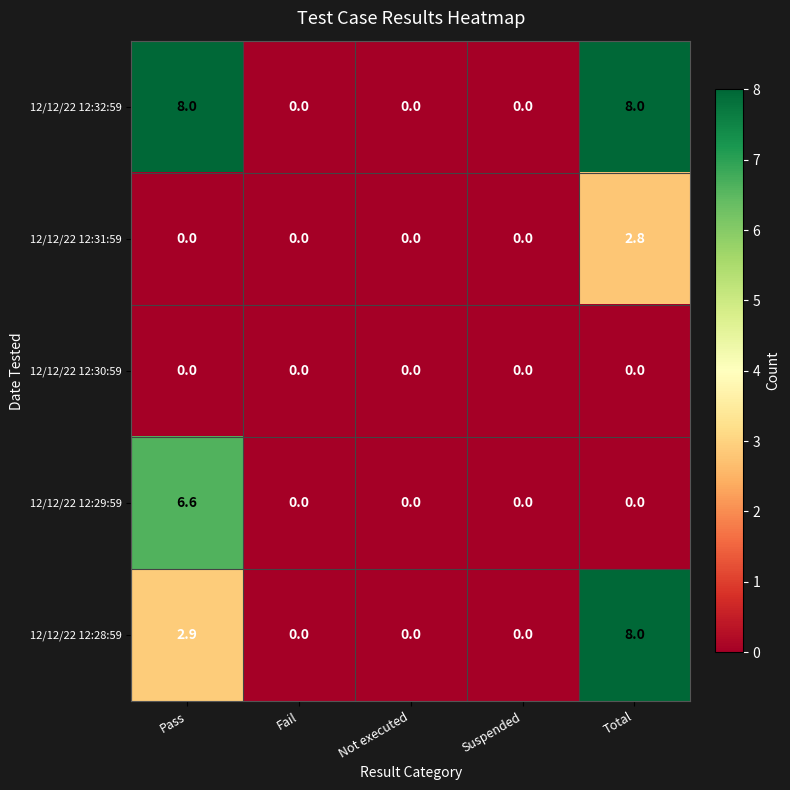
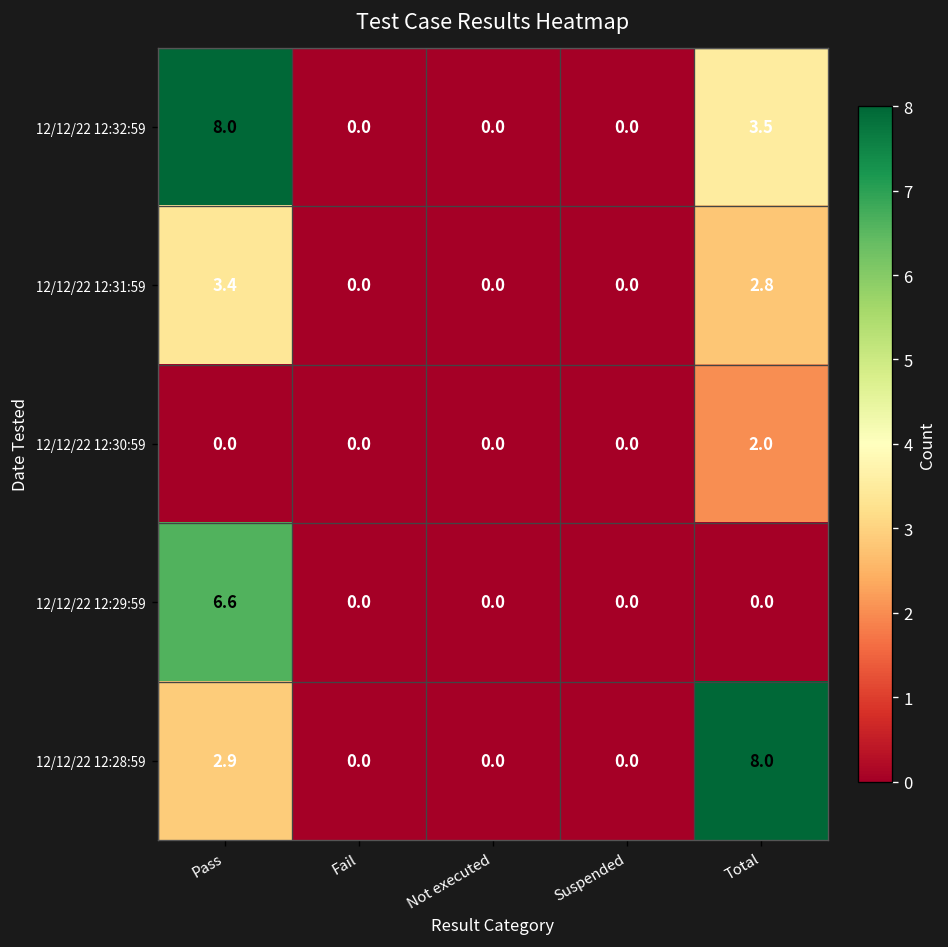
12/12/22 12:32:59, Total: 8.0 -> 3.5
12/12/22 12:31:59, Pass: 0.0 -> 3.4
12/12/22 12:30:59, Total: 0.0 -> 2.0
